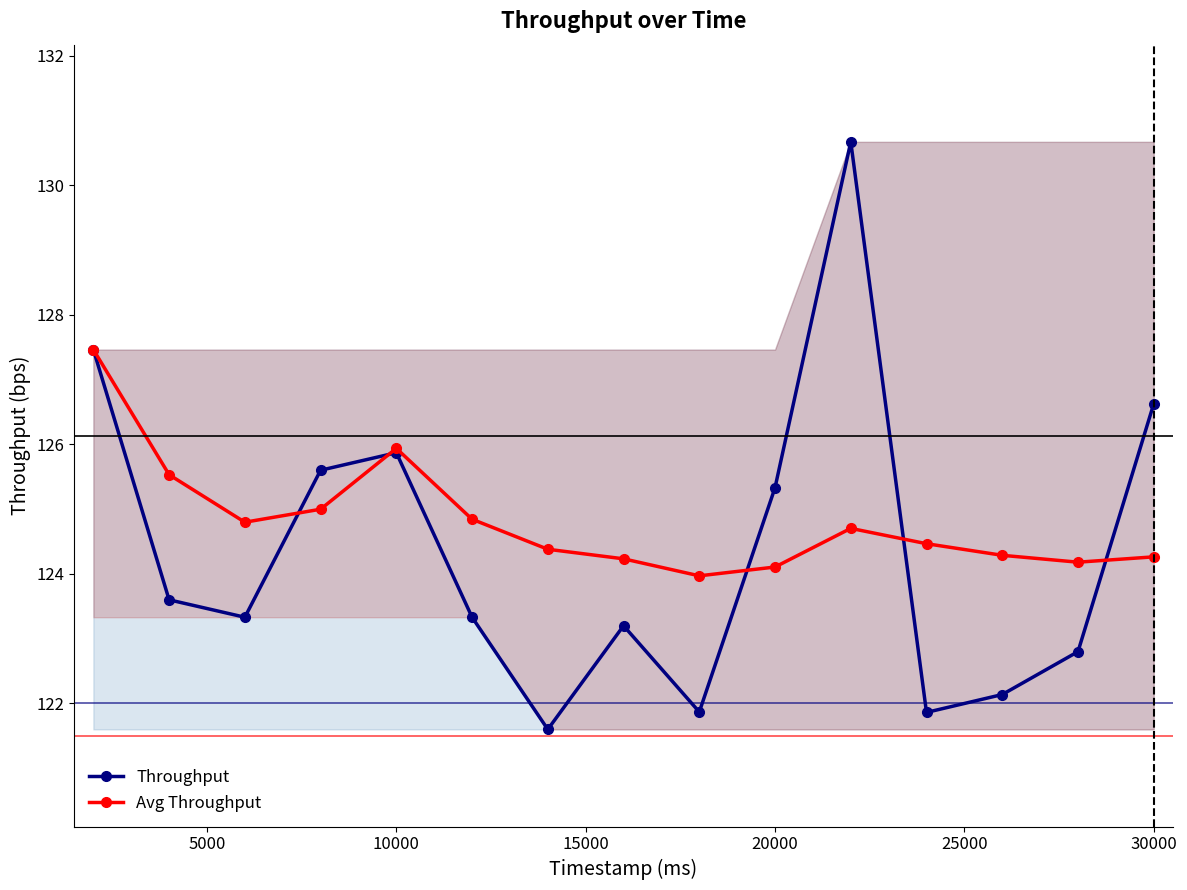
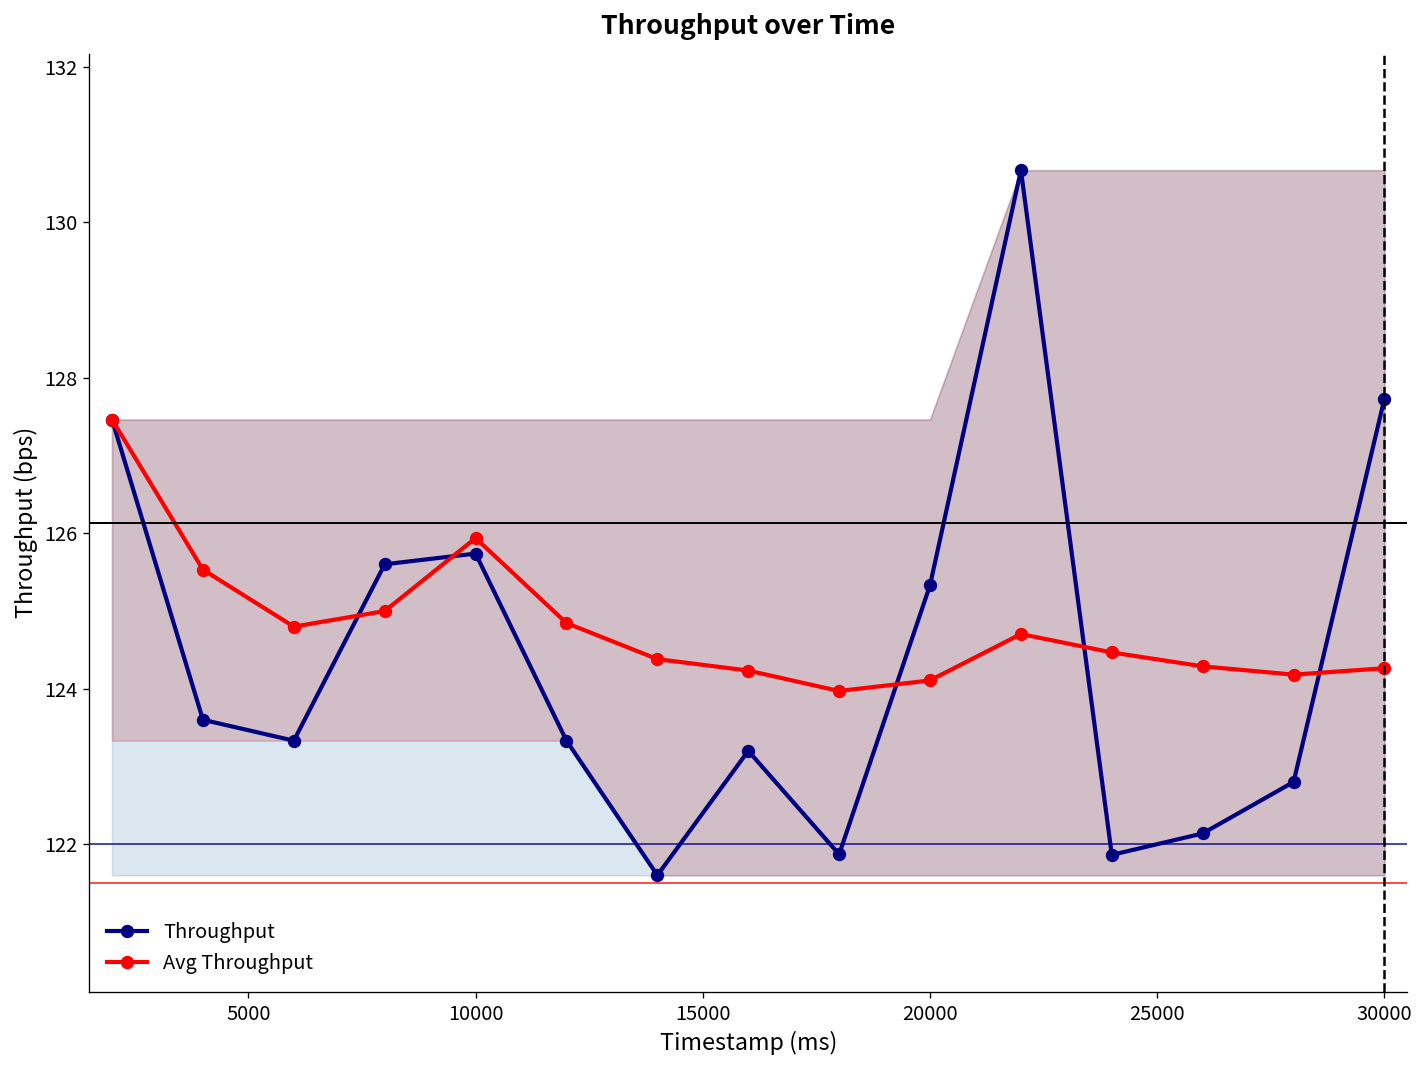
Throughput, 10000: 125.9 -> 125.7
Throughput, 30000: 126.6 -> 127.7
